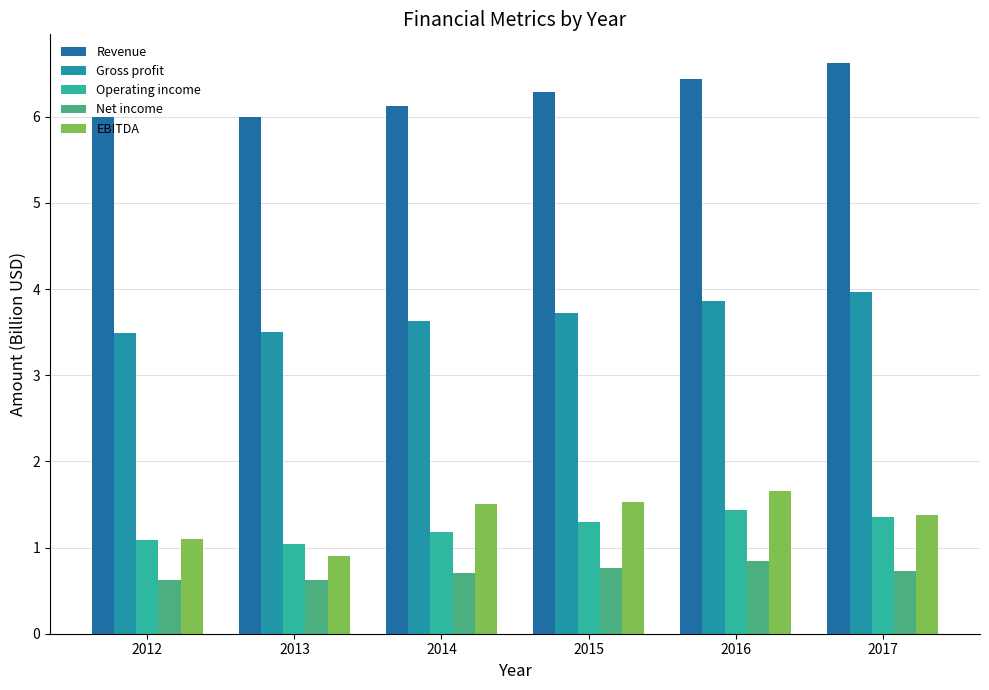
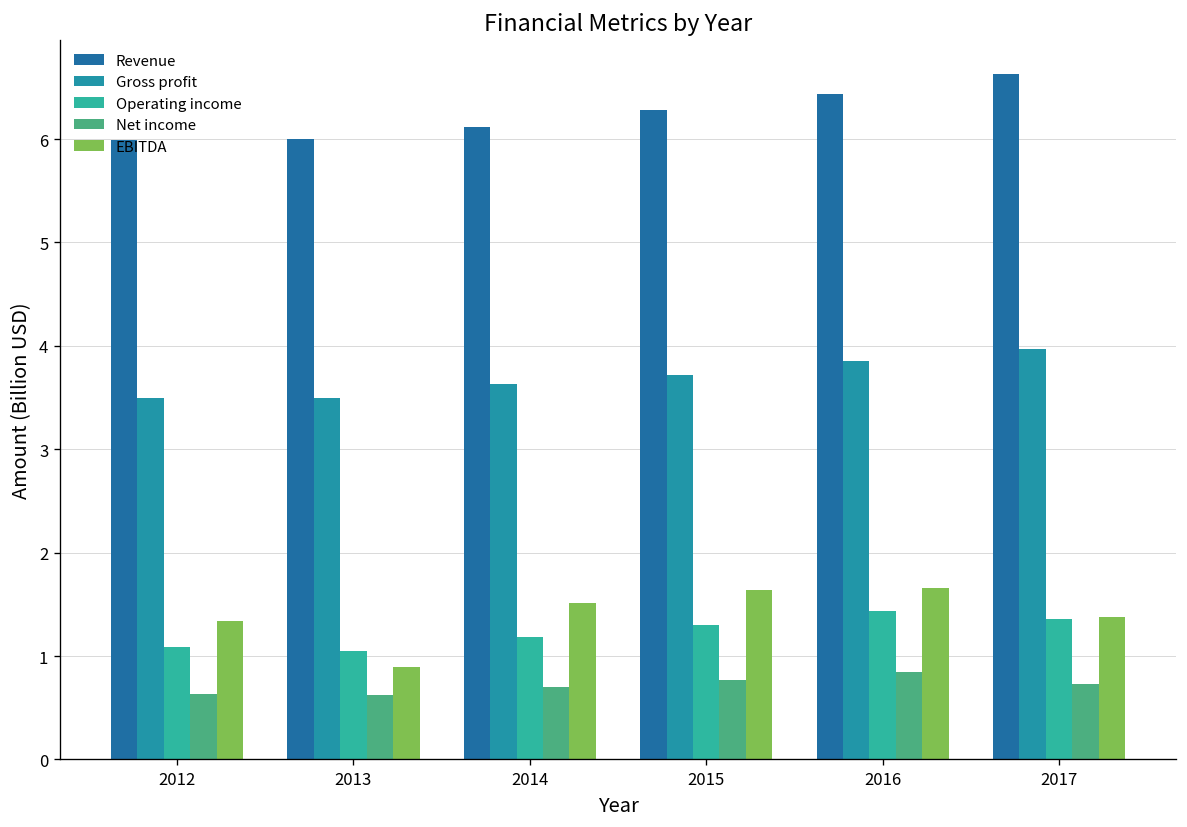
EBITDA, 2012: 1.1 -> 1.3
EBITDA, 2015: 1.5 -> 1.6
